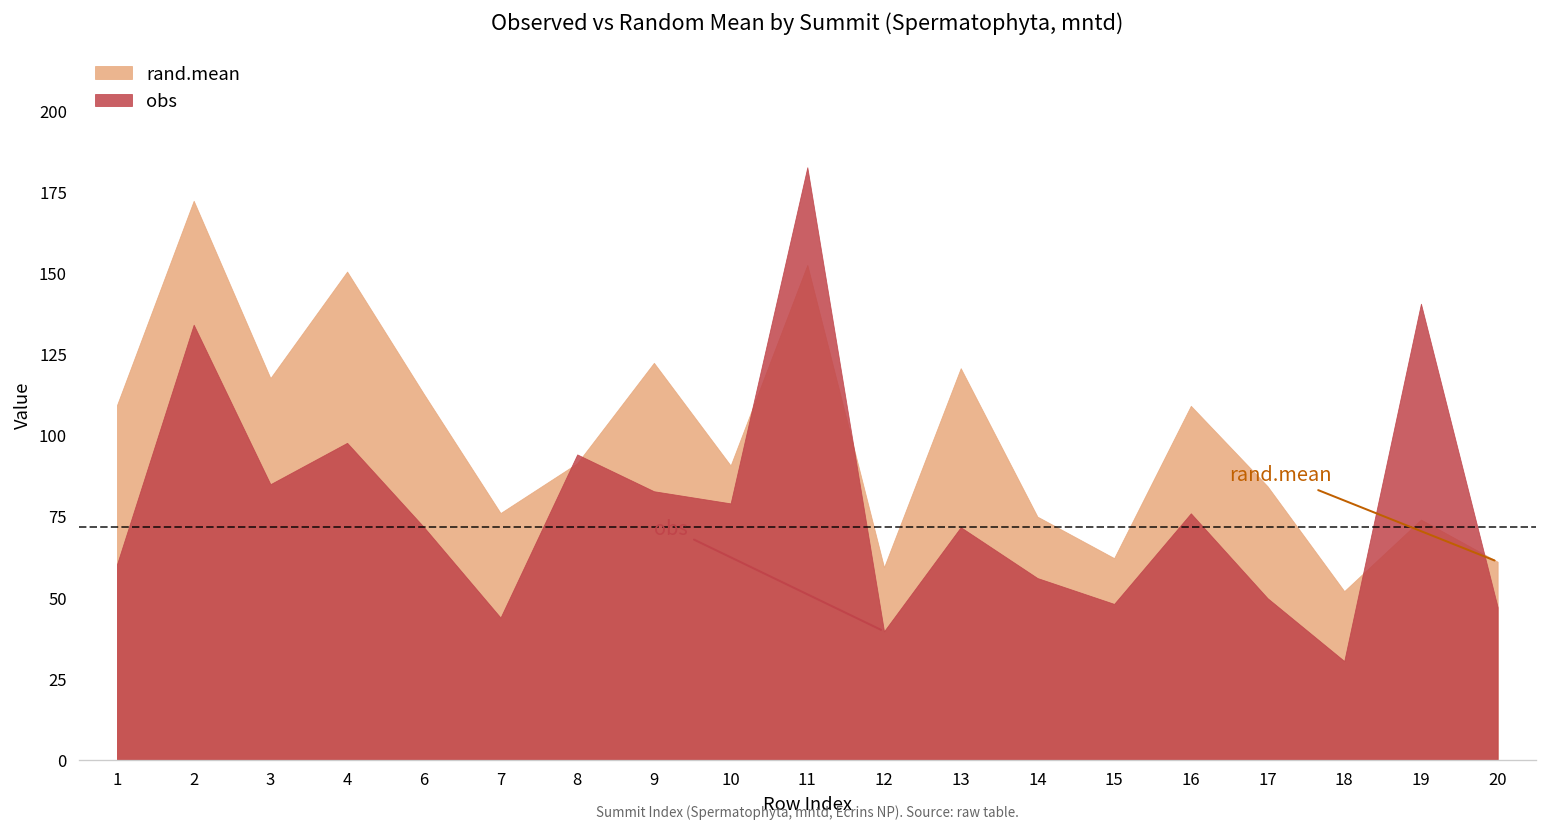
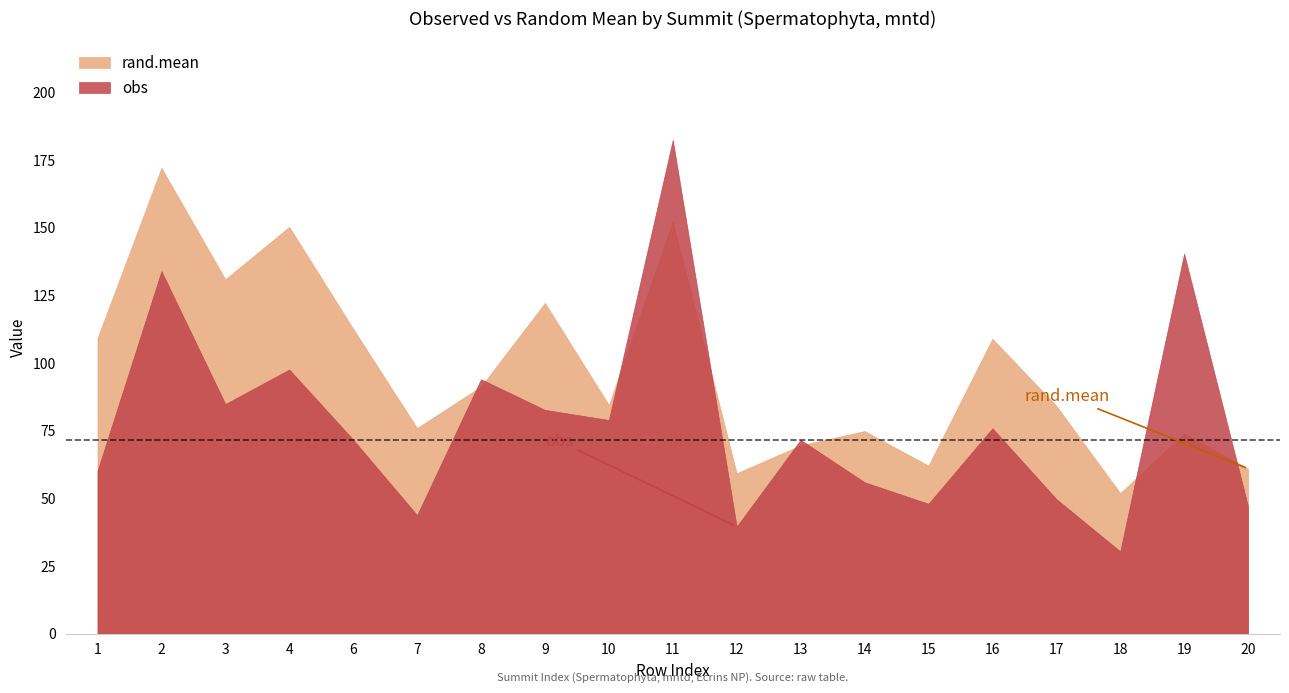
rand.mean, 3: 118 -> 131
rand.mean, 10: 91 -> 84
rand.mean, 13: 121 -> 70
